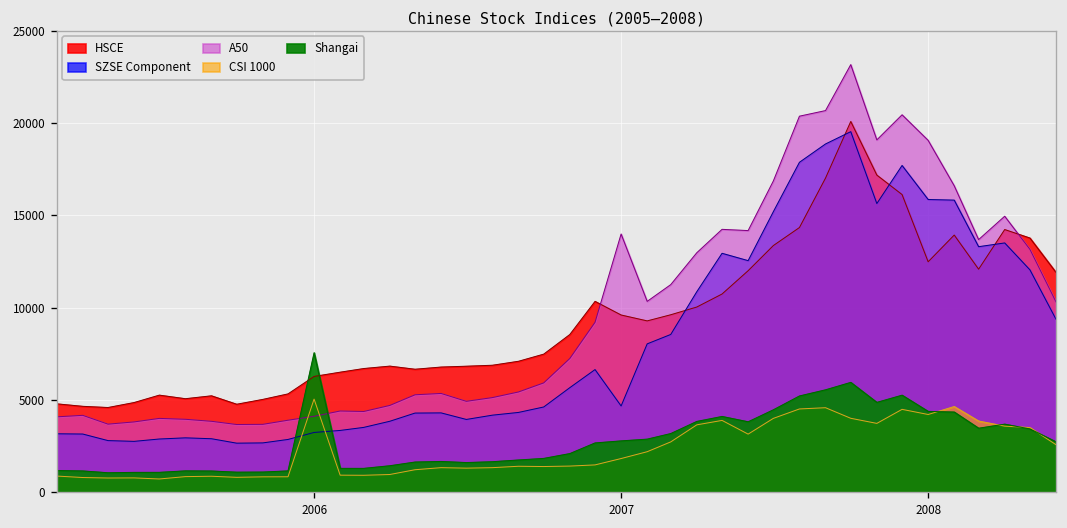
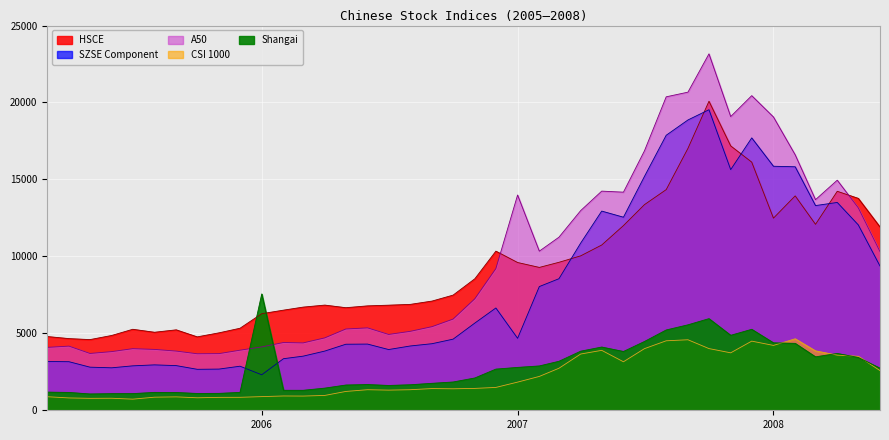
SZSE Component, 2006: 3200 -> 2300
CSI 1000, 2006: 5000 -> 900
